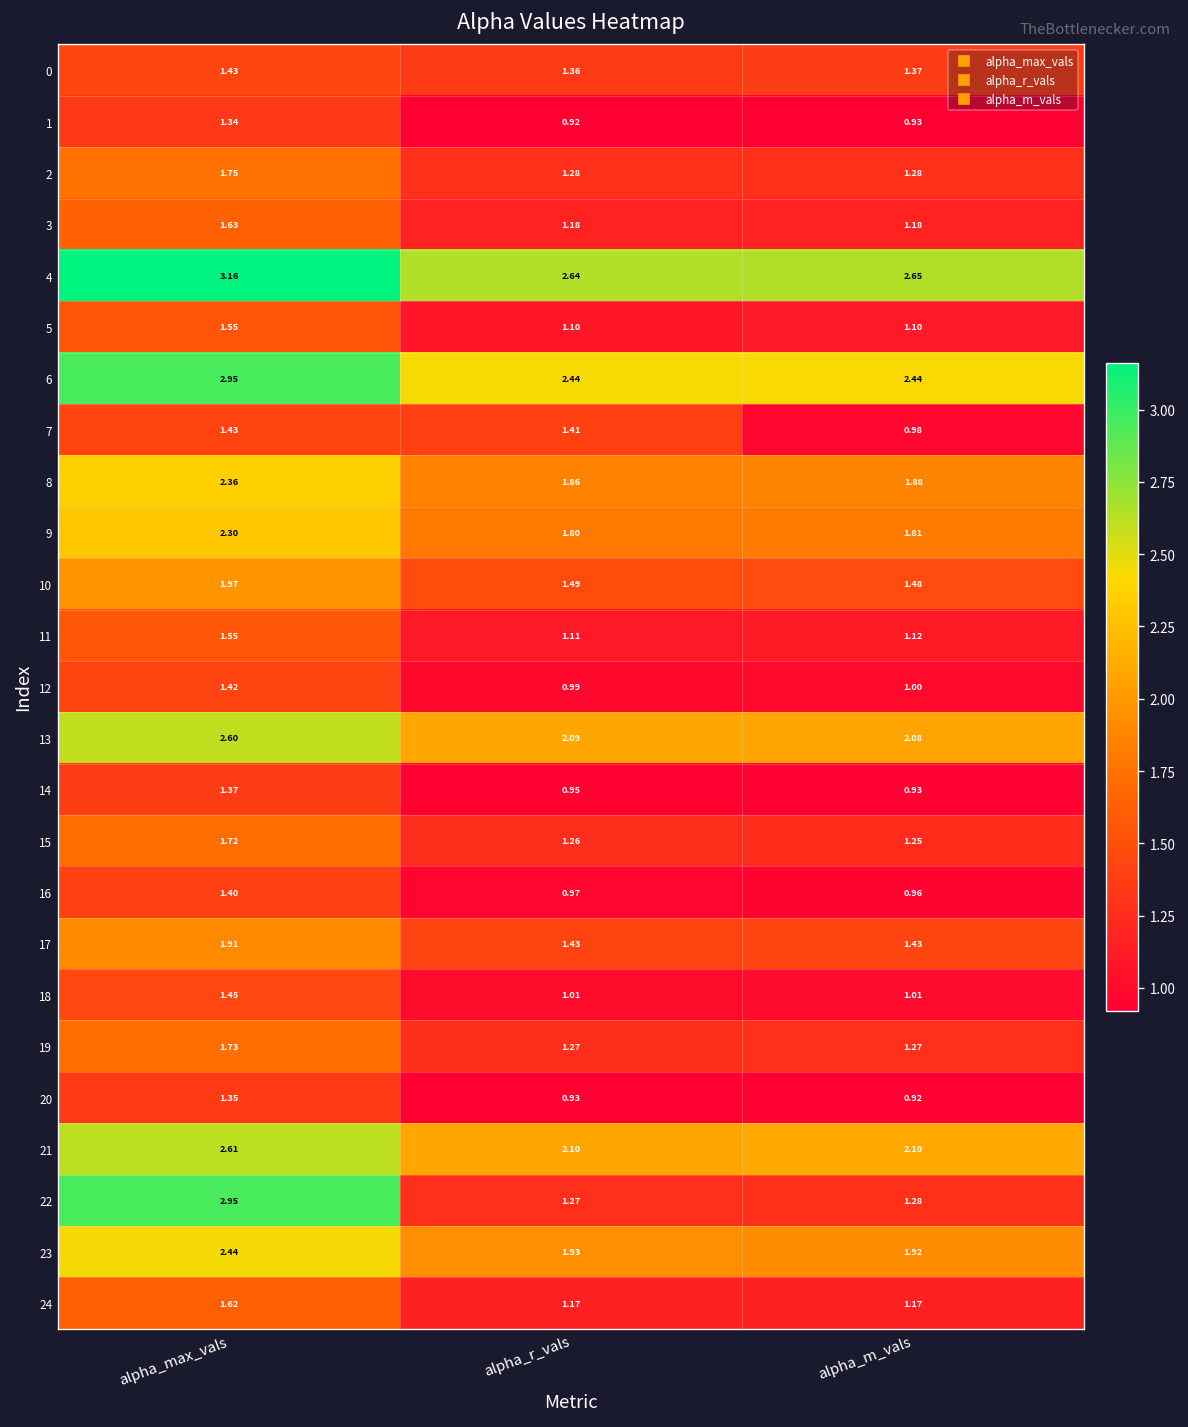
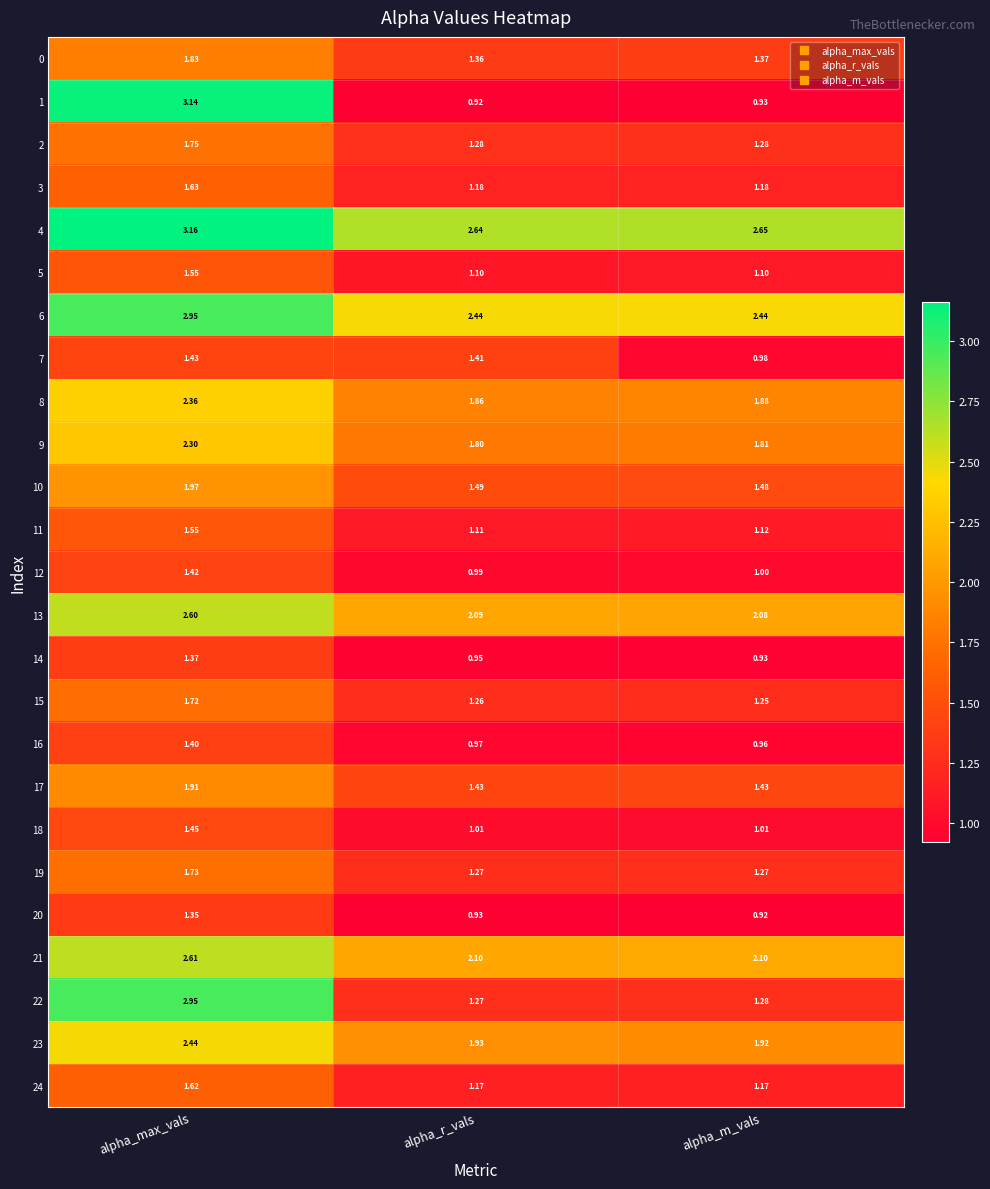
0, alpha_max_vals: 1.43 -> 1.83
1, alpha_max_vals: 1.34 -> 3.14
